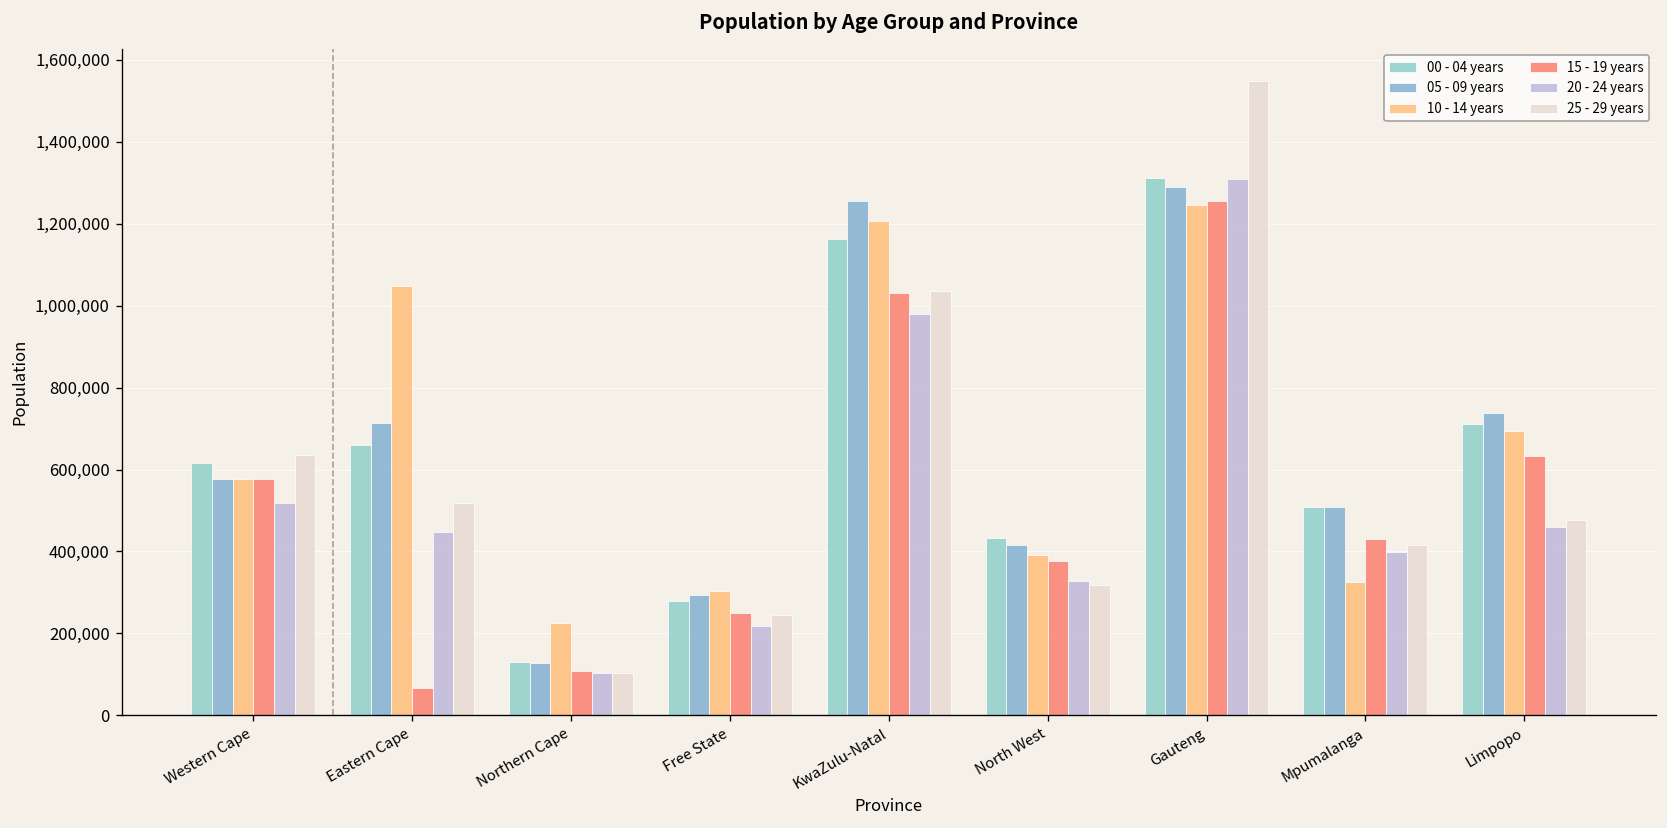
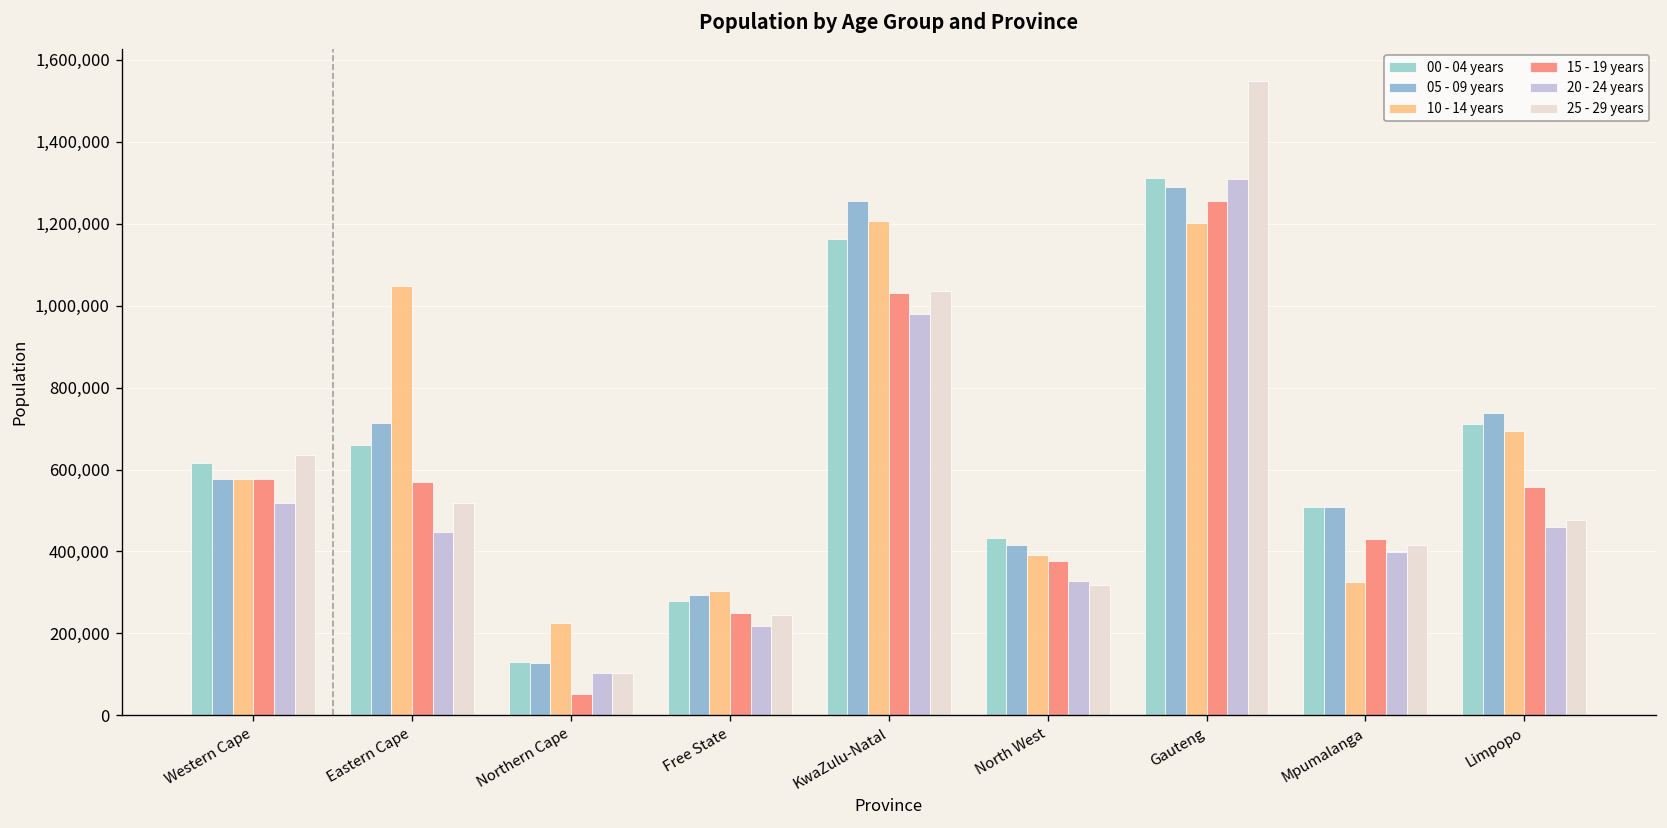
15 - 19 years, Eastern Cape: 70,000 -> 570,000
15 - 19 years, Northern Cape: 110,000 -> 50,000
10 - 14 years, Gauteng: 1,250,000 -> 1,200,000
15 - 19 years, Limpopo: 630,000 -> 560,000
